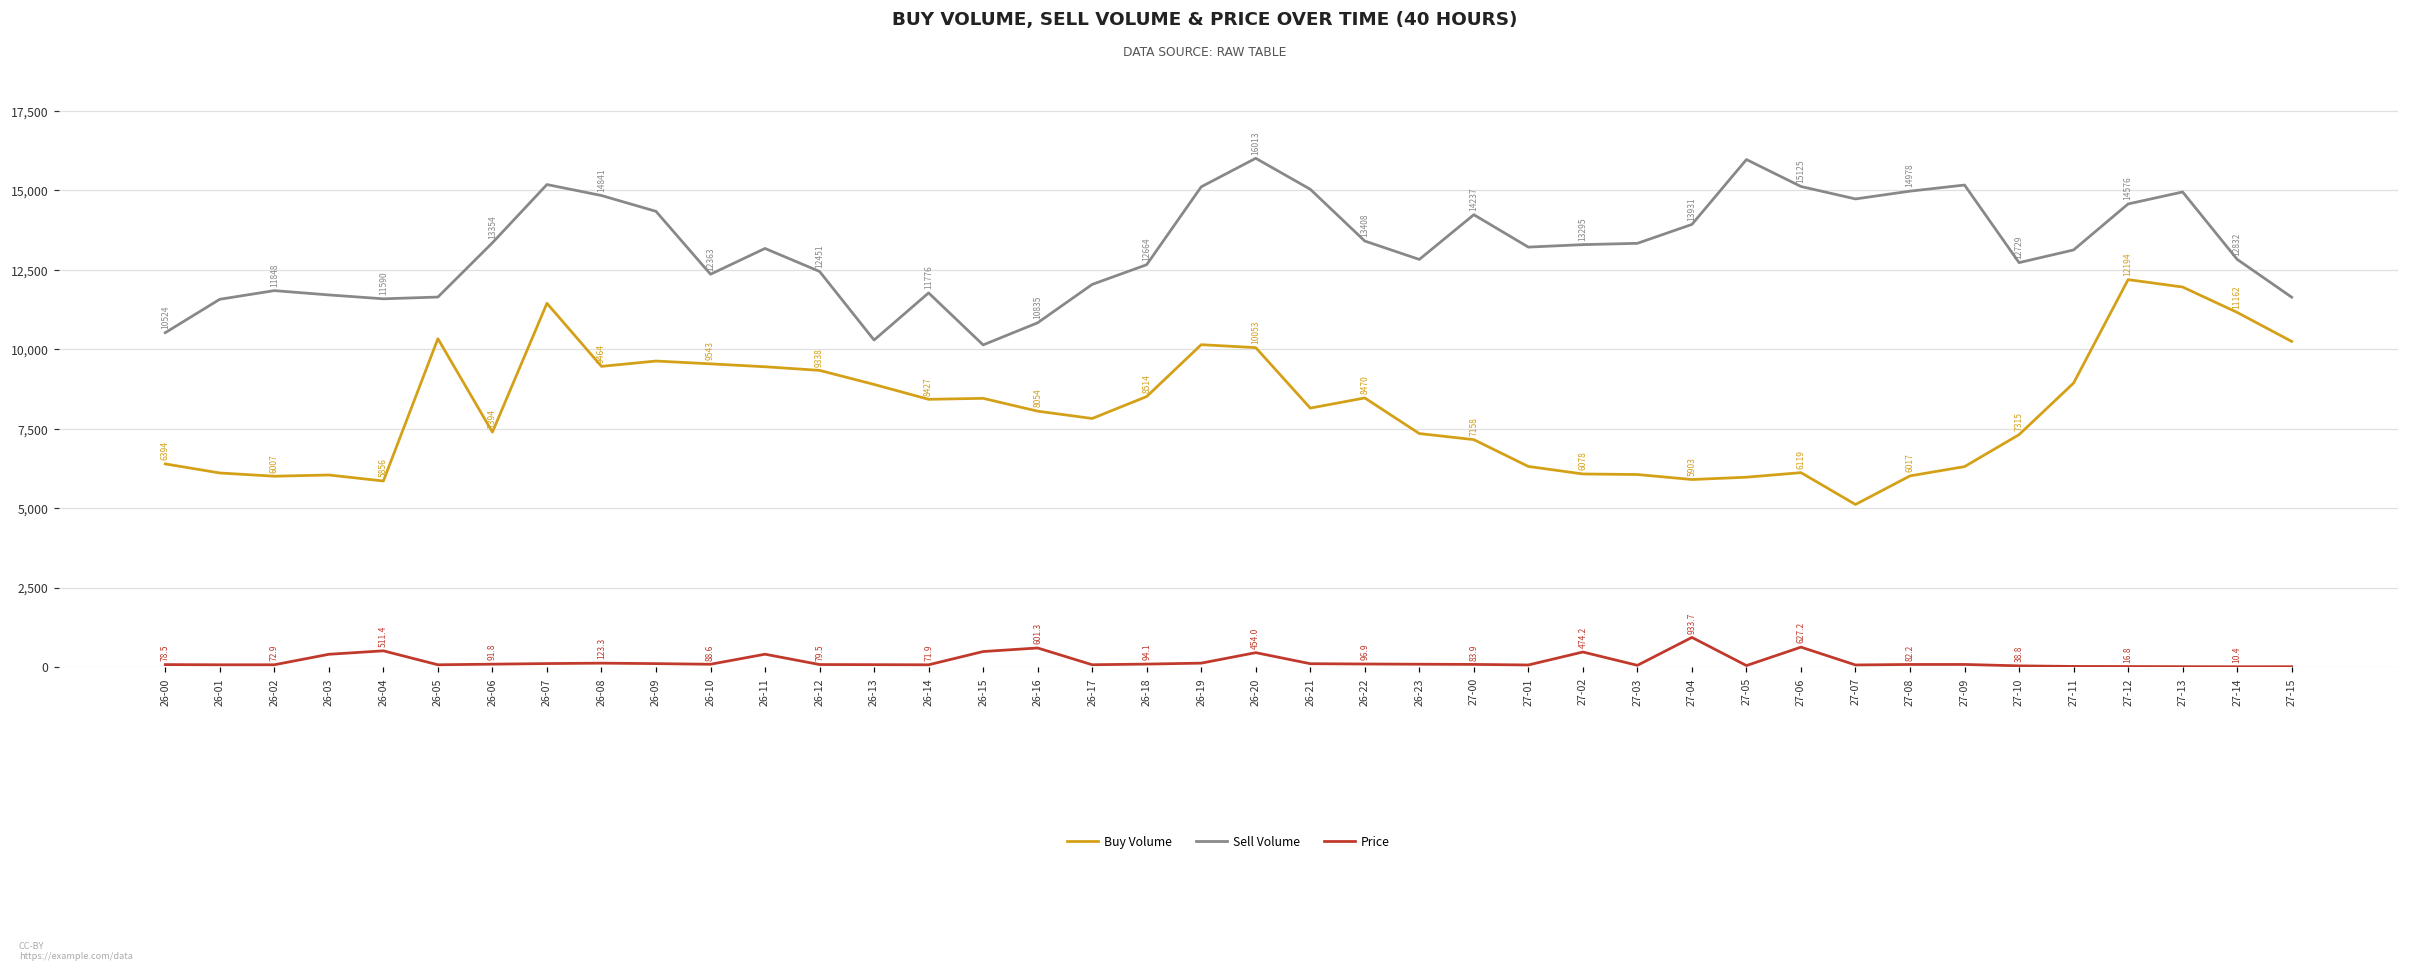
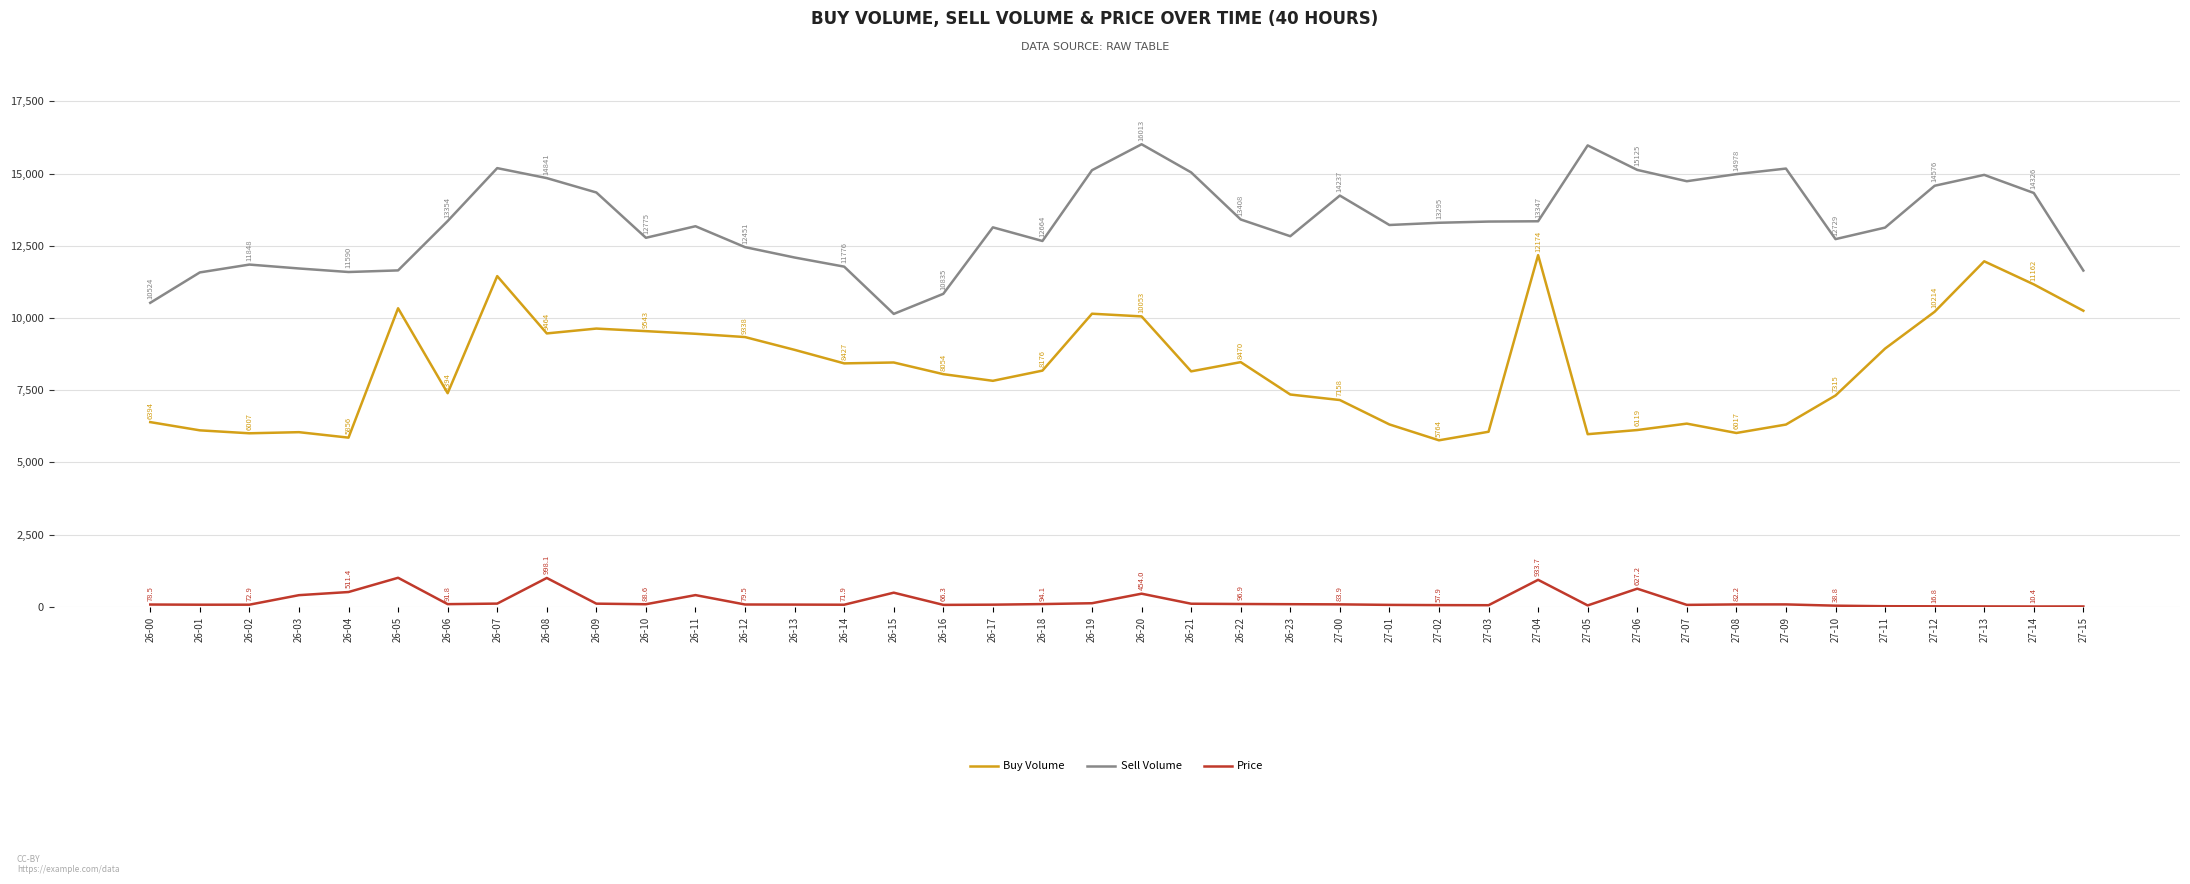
Price, 26-05: 100 -> 1,000
Price, 26-08: 123.3 -> 998.1
Sell Volume, 26-10: 12363 -> 12775
Sell Volume, 26-13: 10,300 -> 12,100
Price, 26-16: 601.3 -> 66.3
Sell Volume, 26-17: 12,000 -> 13,100
Buy Volume, 26-18: 8514 -> 8176
Buy Volume, 27-02: 6078 -> 5764
Price, 27-02: 474.2 -> 57.9
Buy Volume, 27-04: 5903 -> 12174
Sell Volume, 27-04: 13931 -> 13347
Buy Volume, 27-07: 5,100 -> 6,300
Buy Volume, 27-12: 12194 -> 10214
Sell Volume, 27-14: 12832 -> 14326
